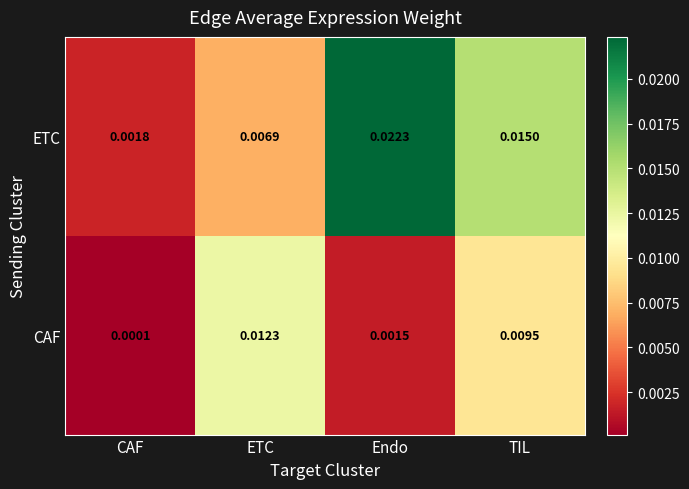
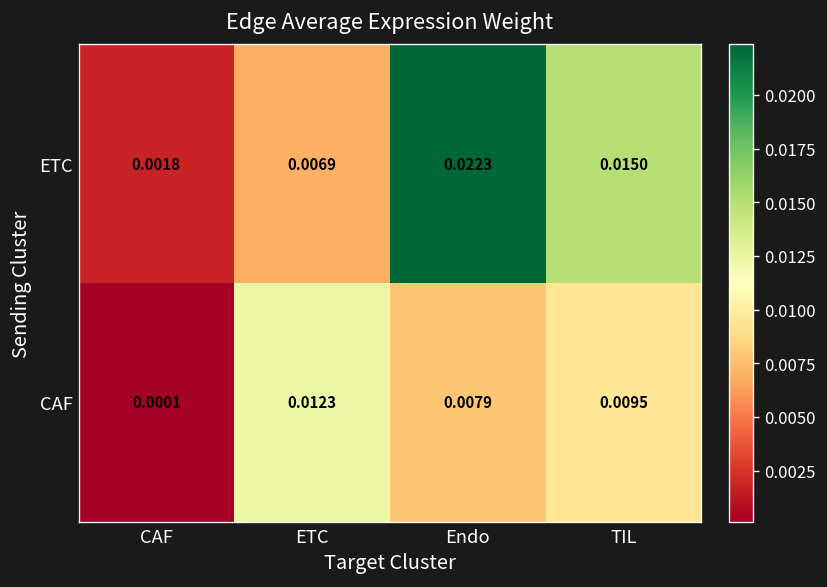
CAF, Endo: 0.0015 -> 0.0079
